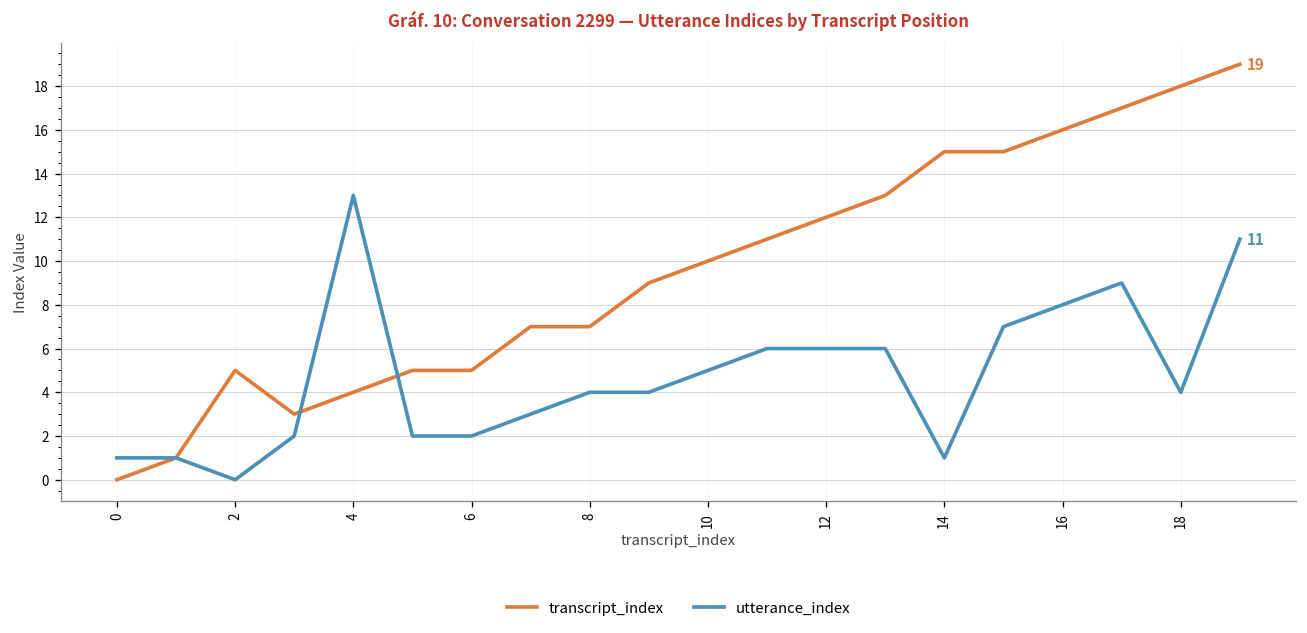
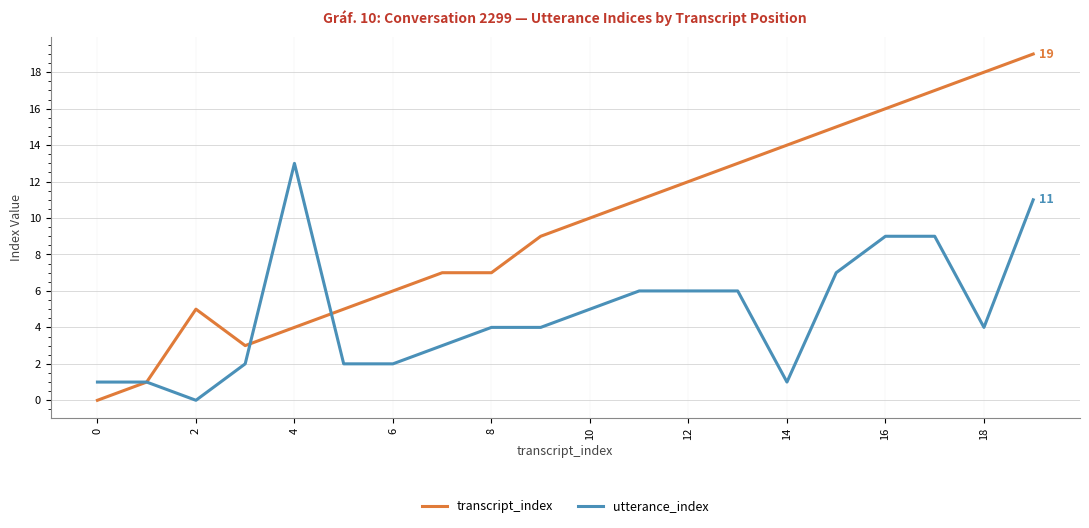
transcript_index, 6: 5 -> 6
transcript_index, 14: 15 -> 14
utterance_index, 16: 8 -> 9
